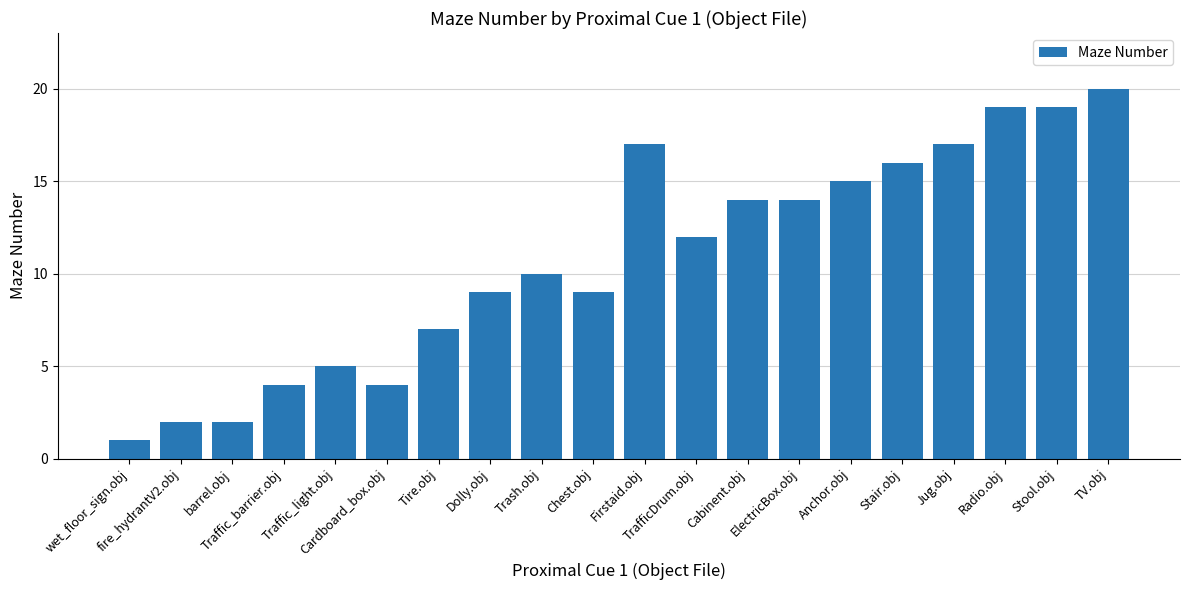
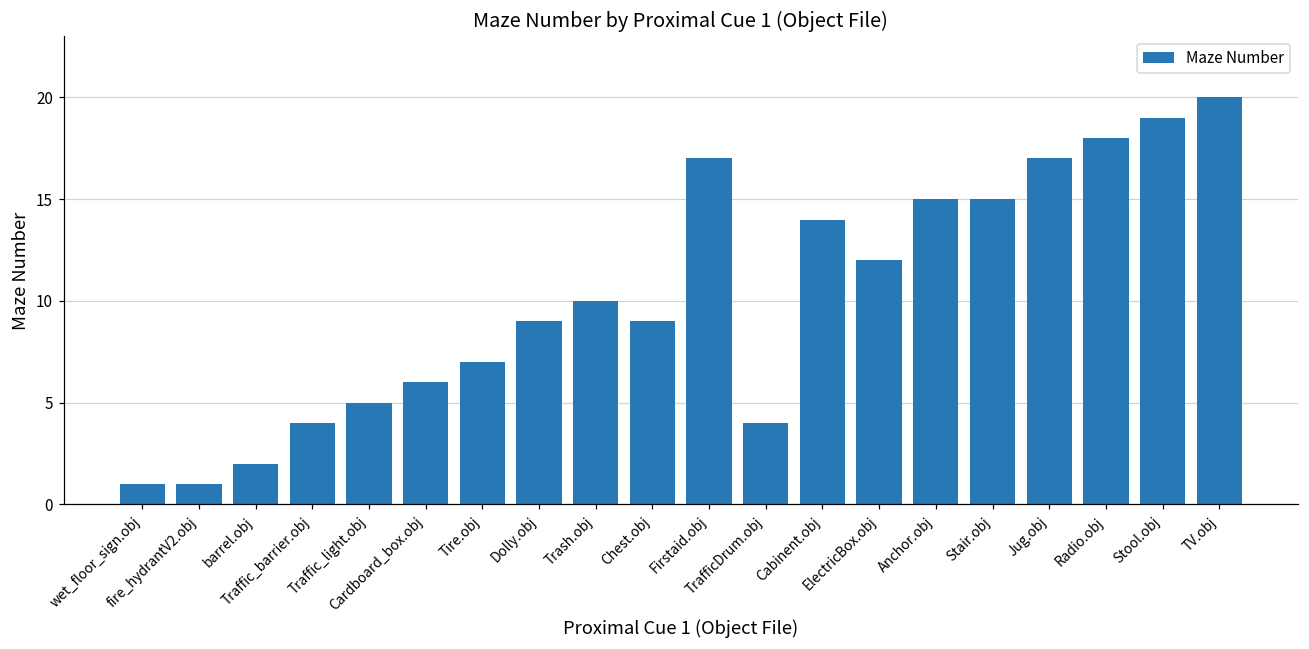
fire_hydrantV2.obj: 2 -> 1
Cardboard_box.obj: 4 -> 6
TrafficDrum.obj: 12 -> 4
ElectricBox.obj: 14 -> 12
Stair.obj: 16 -> 15
Radio.obj: 19 -> 18
